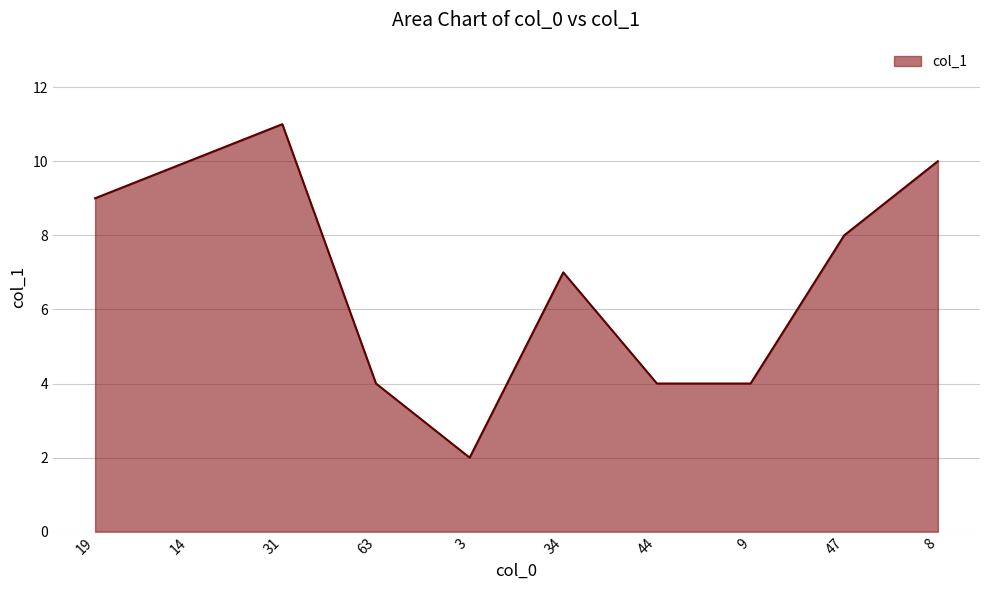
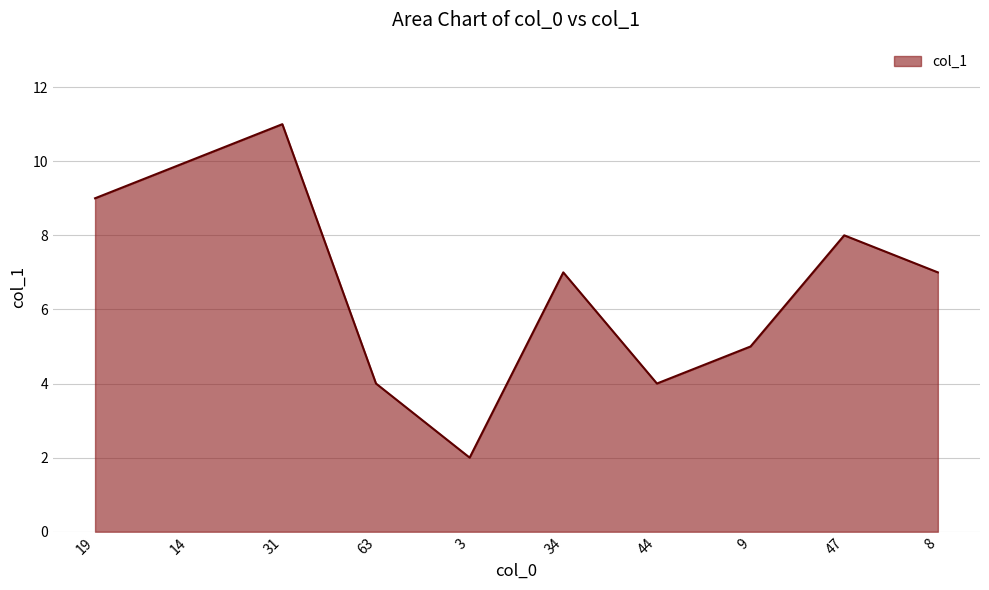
9: 4 -> 5
8: 10 -> 7
